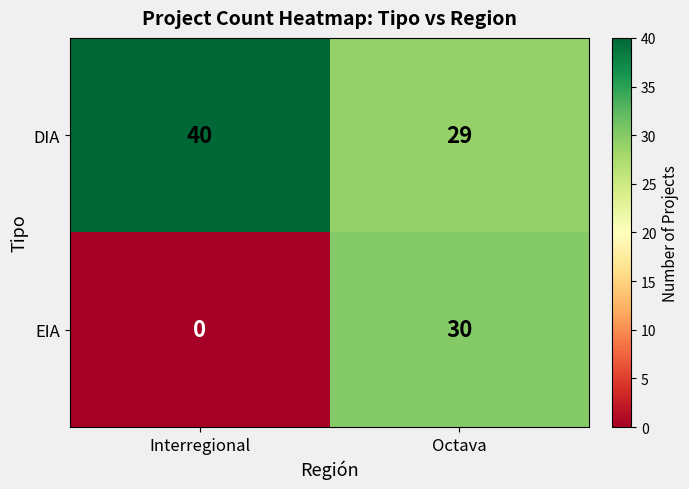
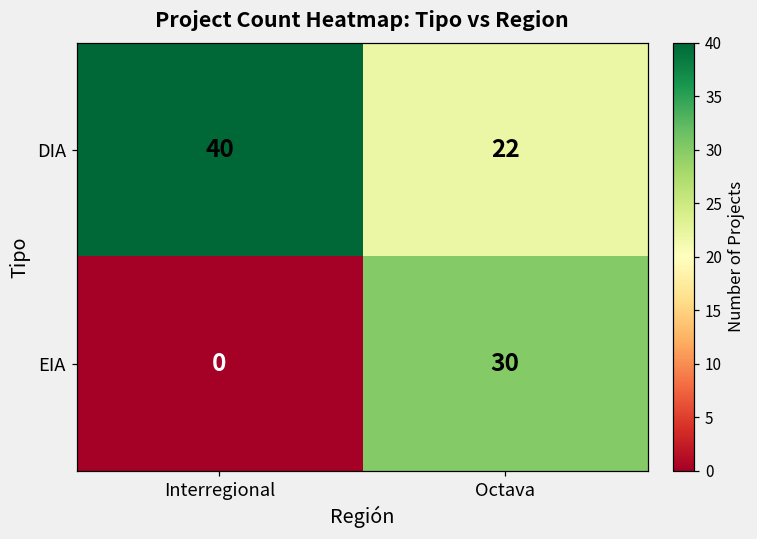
DIA, Octava: 29 -> 22
